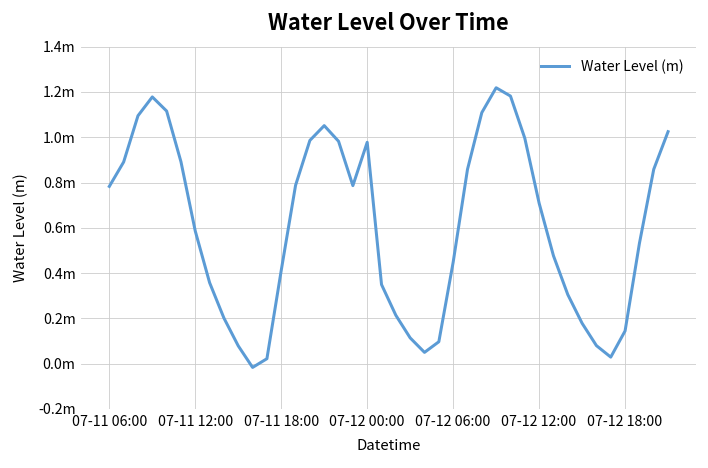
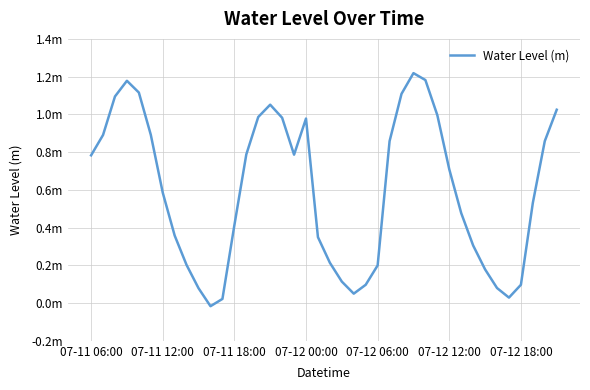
07-12 06:00: 0.45m -> 0.20m
07-12 18:00: 0.14m -> 0.10m
